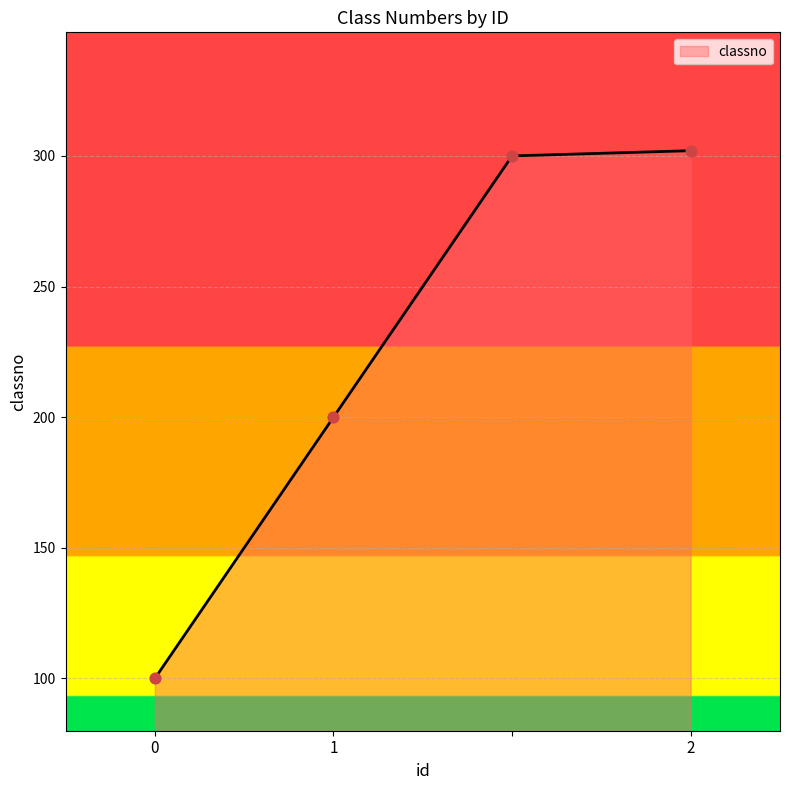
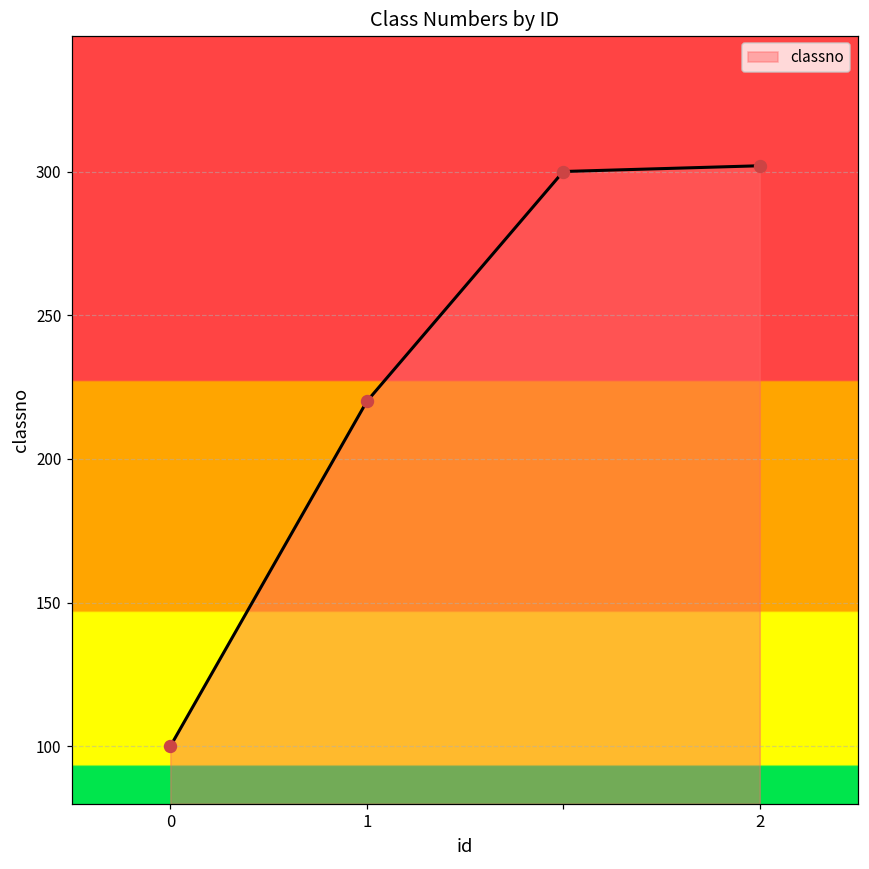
1: 200 -> 220
